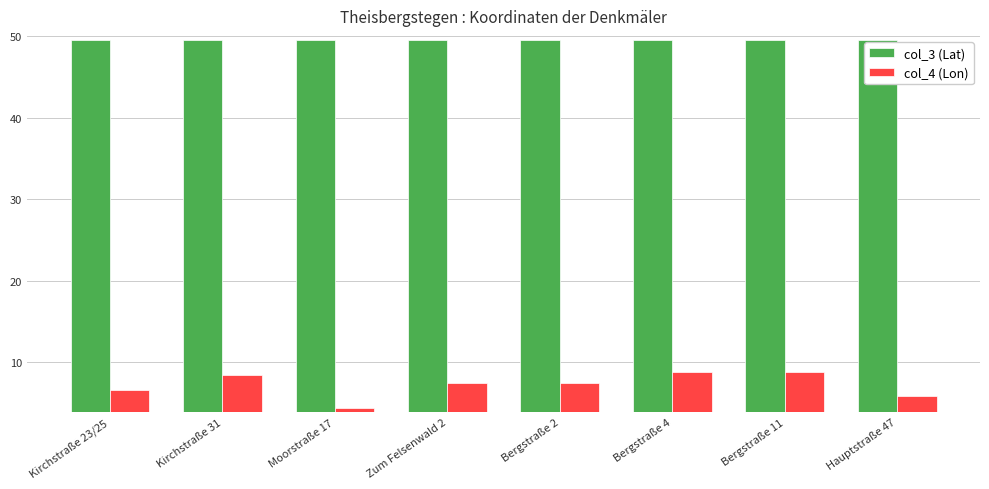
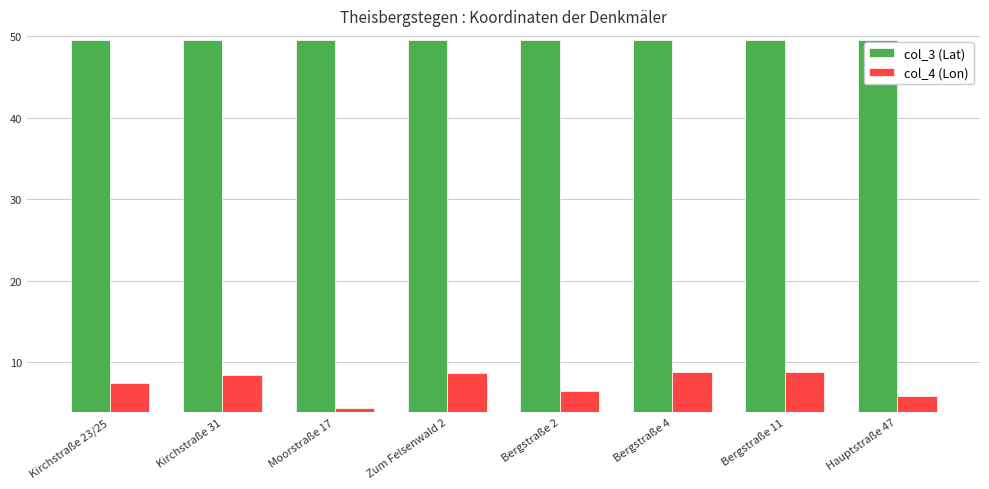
col_4 (Lon), Kirchstraße 23/25: 6.5 -> 7.5
col_4 (Lon), Zum Felsenwald 2: 7 -> 9
col_4 (Lon), Bergstraße 2: 7 -> 6
